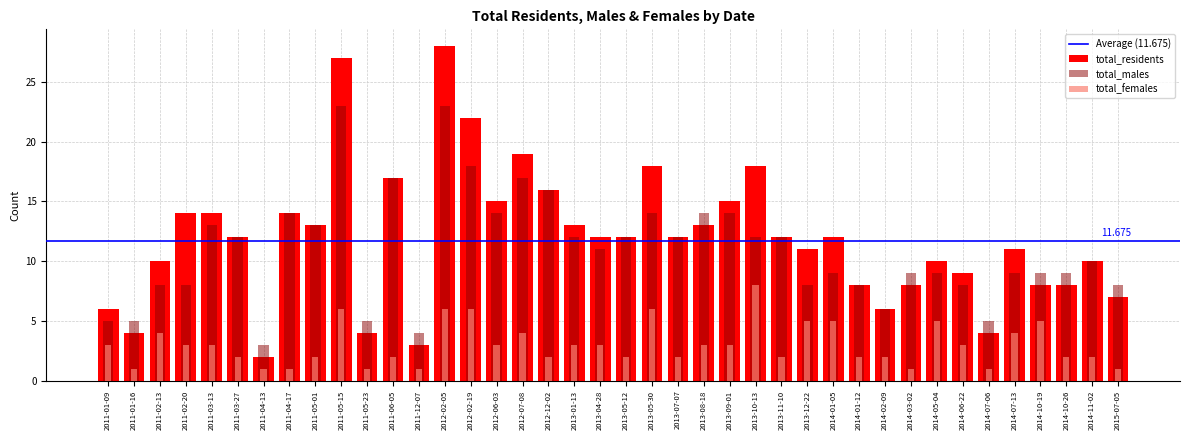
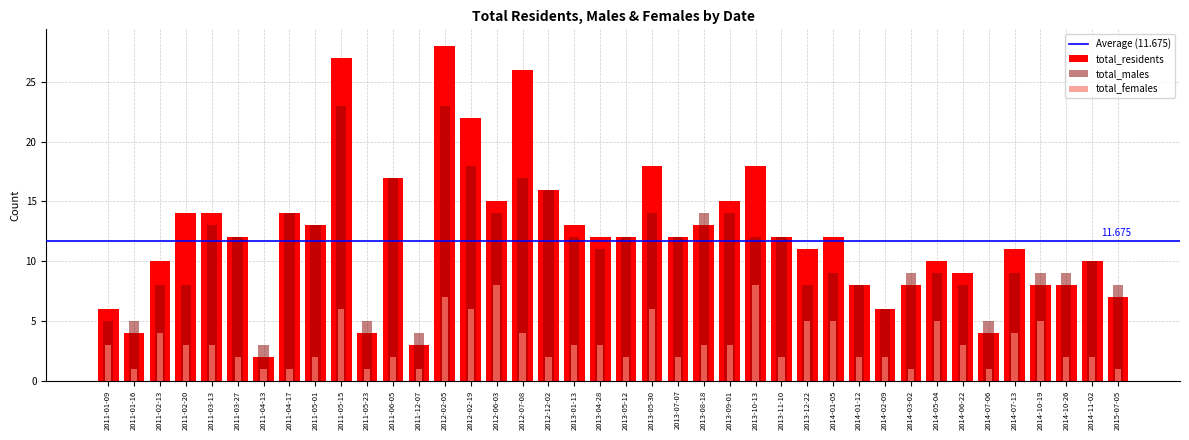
total_females, 2012-02-05: 6 -> 7
total_females, 2012-06-03: 3 -> 8
total_residents, 2012-07-08: 19 -> 26
